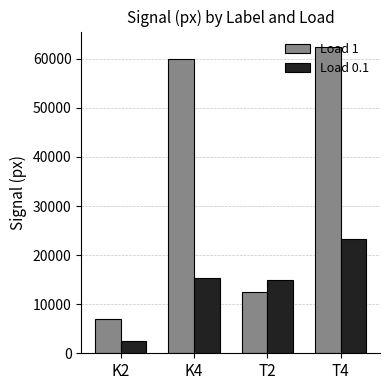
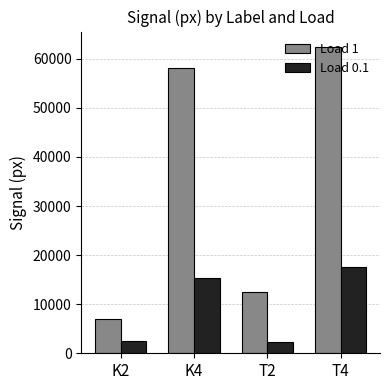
Load 1, K4: 60000 -> 58000
Load 0.1, T2: 15000 -> 2000
Load 0.1, T4: 23000 -> 18000
